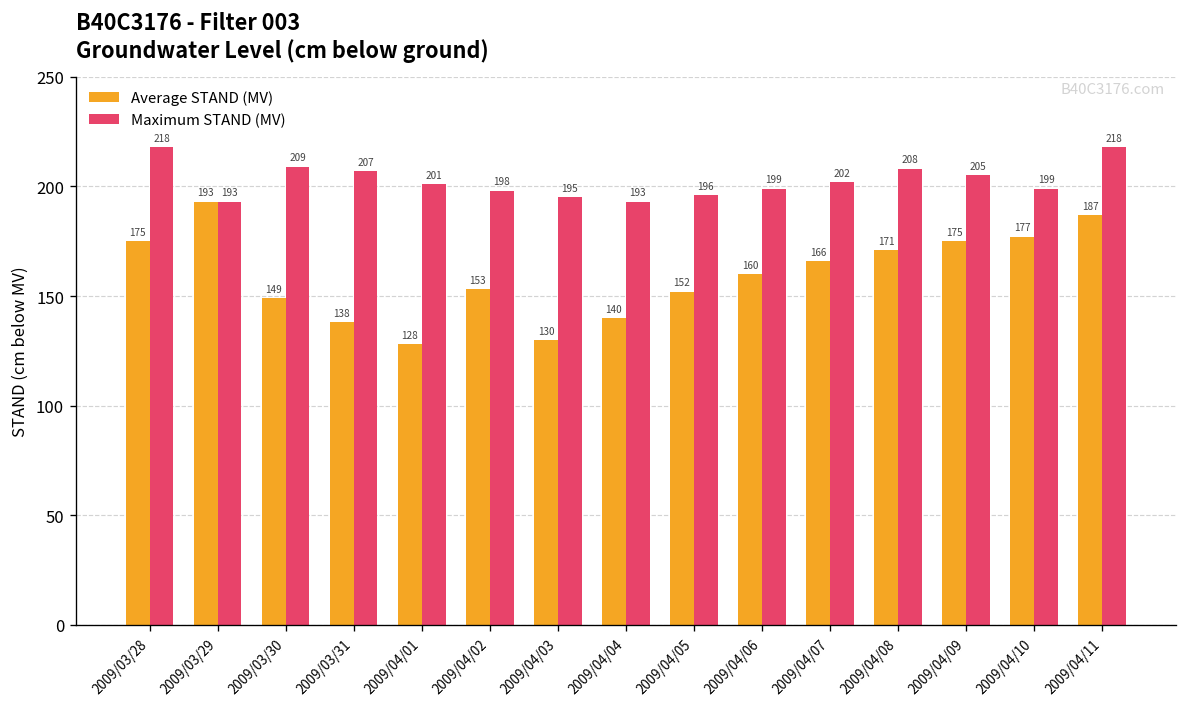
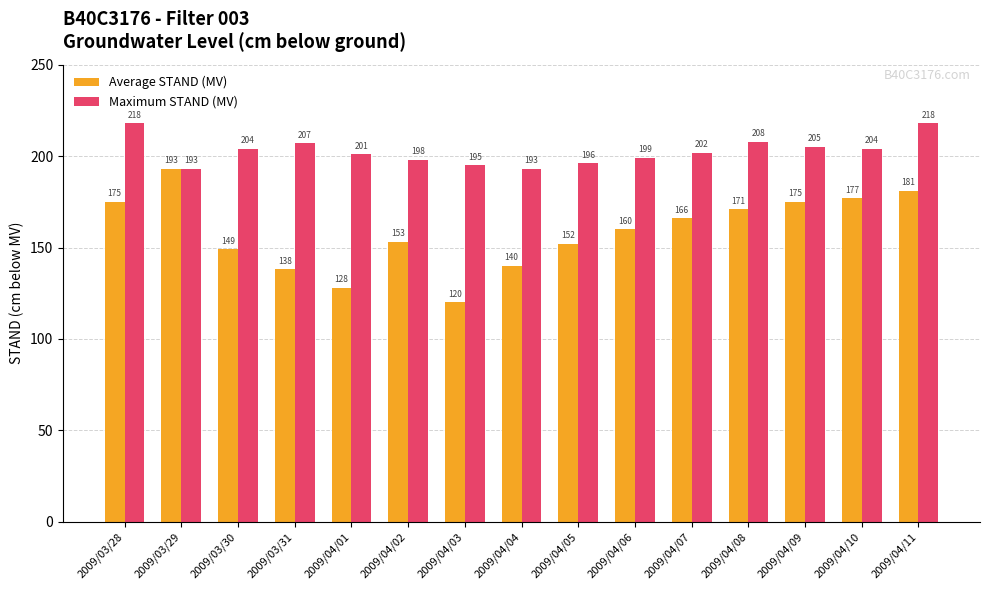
Maximum STAND (MV), 2009/03/30: 209 -> 204
Average STAND (MV), 2009/04/03: 130 -> 120
Maximum STAND (MV), 2009/04/10: 199 -> 204
Average STAND (MV), 2009/04/11: 187 -> 181
